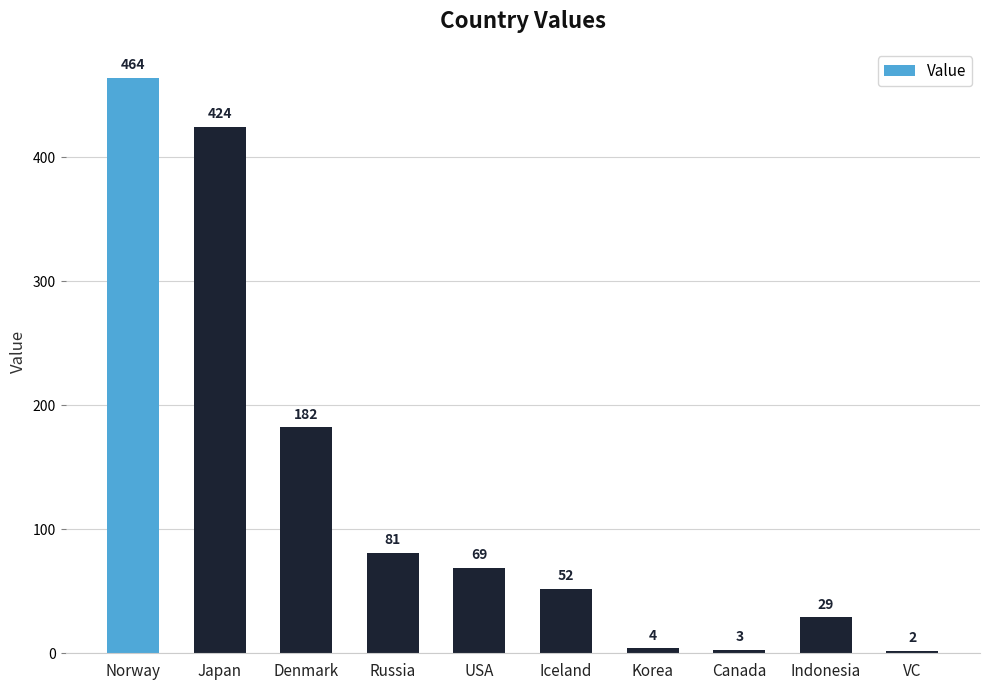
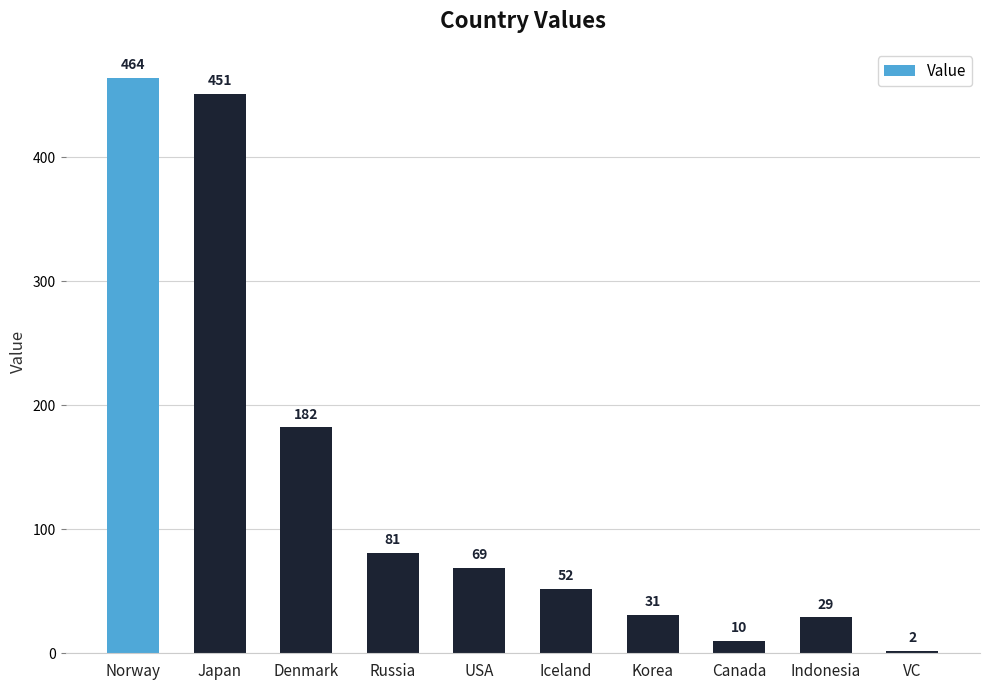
Japan: 424 -> 451
Korea: 4 -> 31
Canada: 3 -> 10
